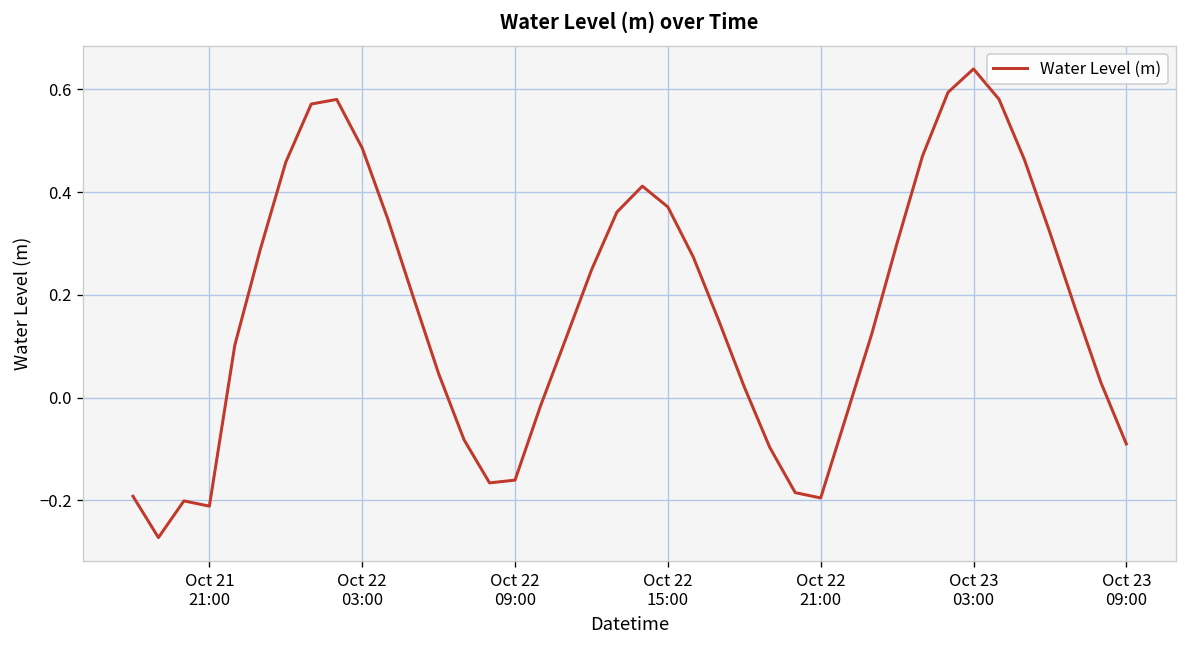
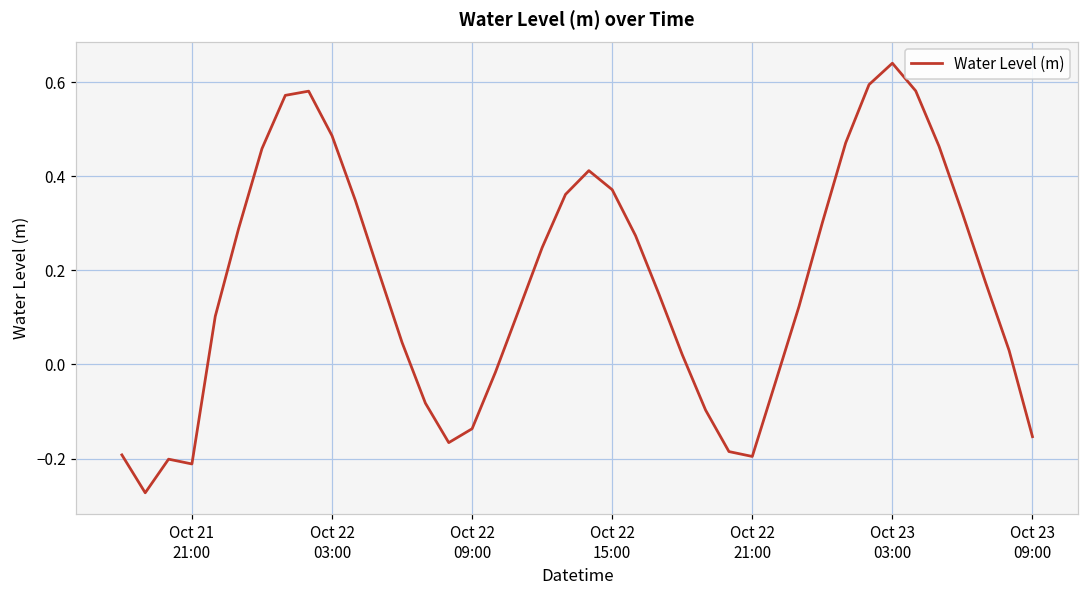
Oct 22 09:00: -0.16 -> -0.14
Oct 23 09:00: -0.09 -> -0.15
